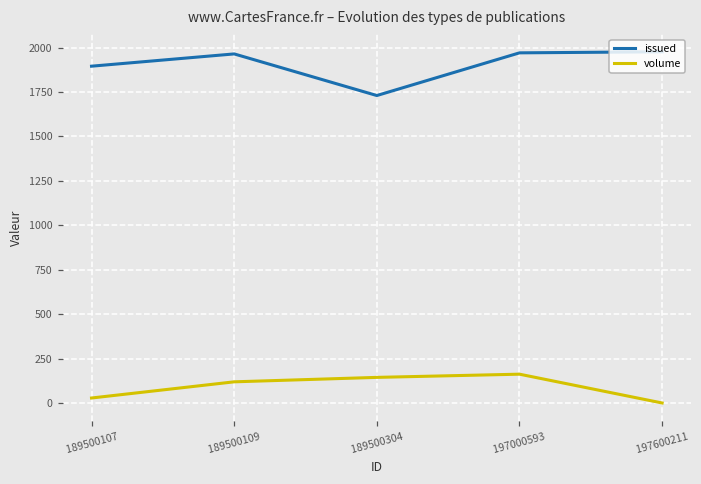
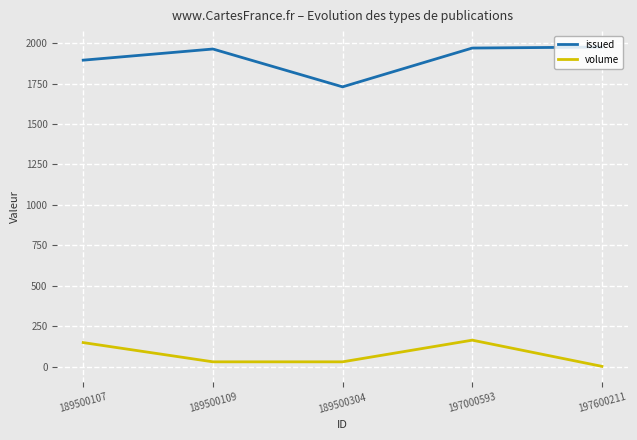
volume, 189500107: 30 -> 150
volume, 189500109: 120 -> 30
volume, 189500304: 150 -> 30
